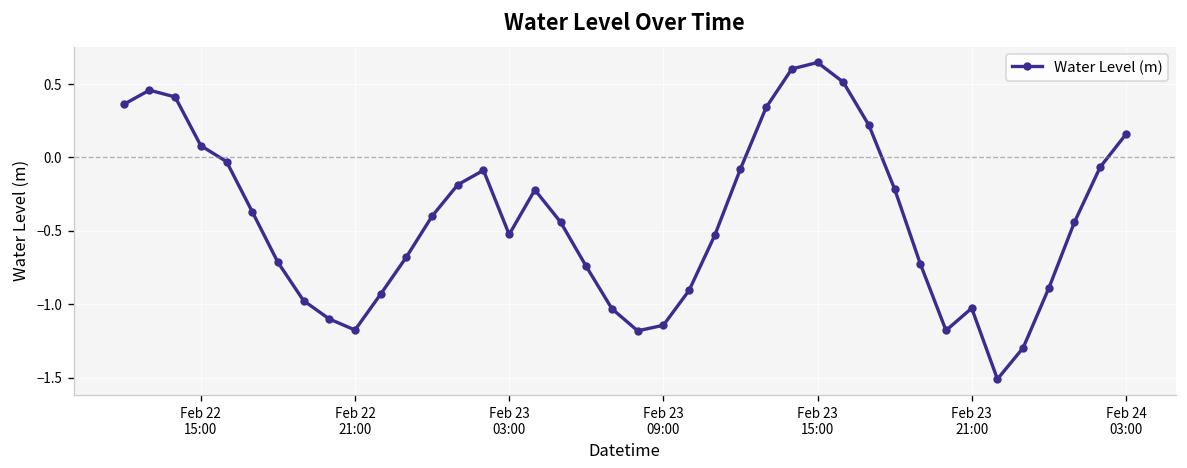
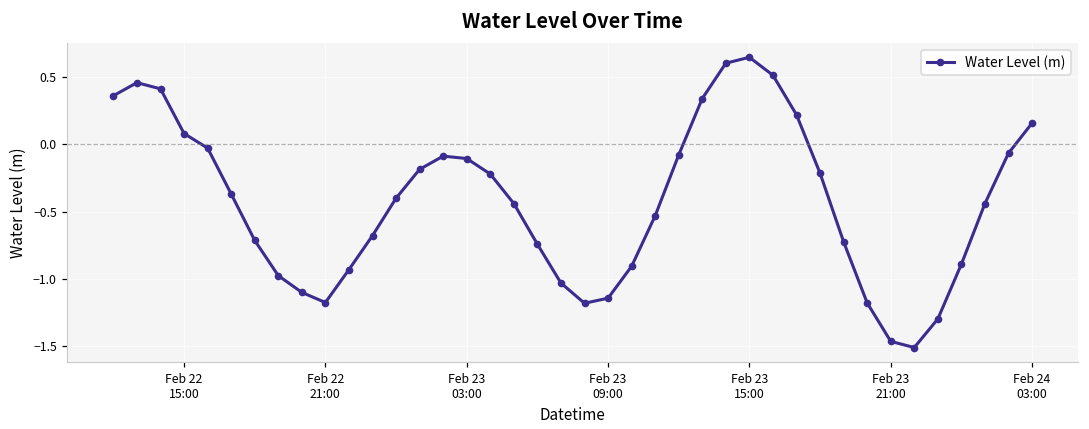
Feb 23 03:00: -0.52 -> -0.11
Feb 23 21:00: -1.03 -> -1.46
